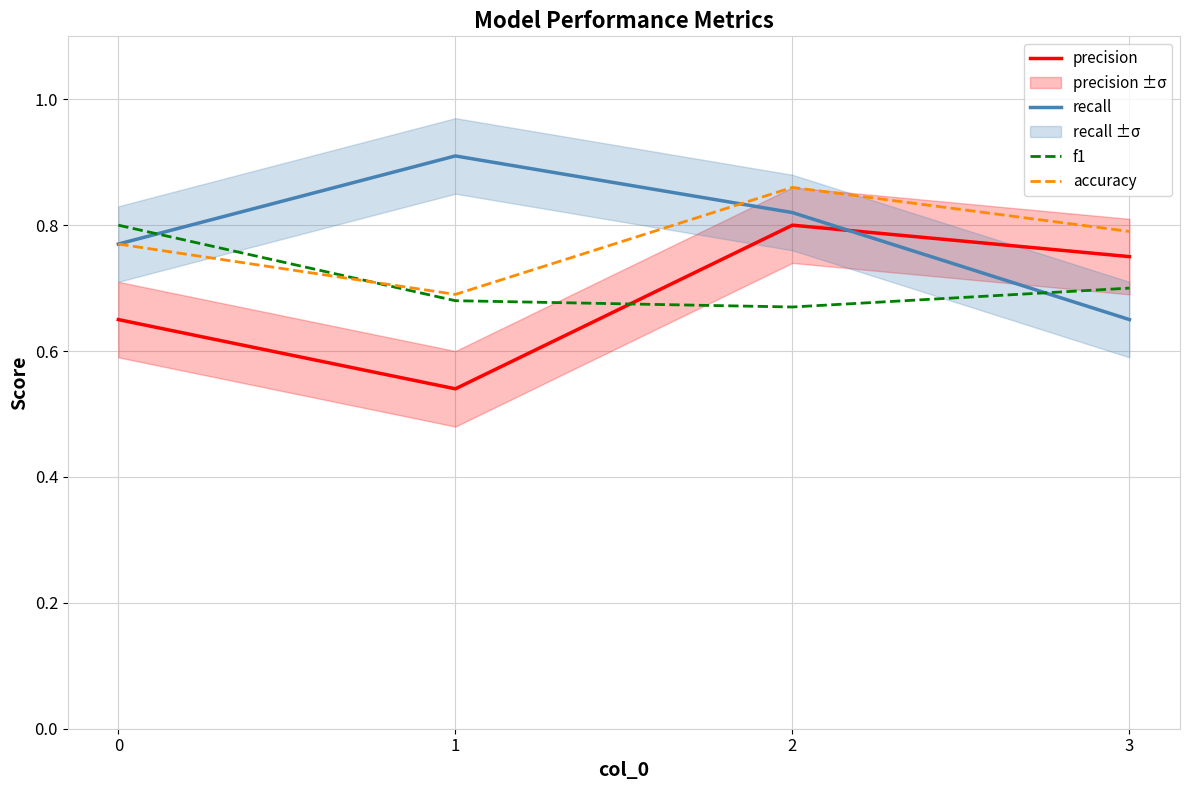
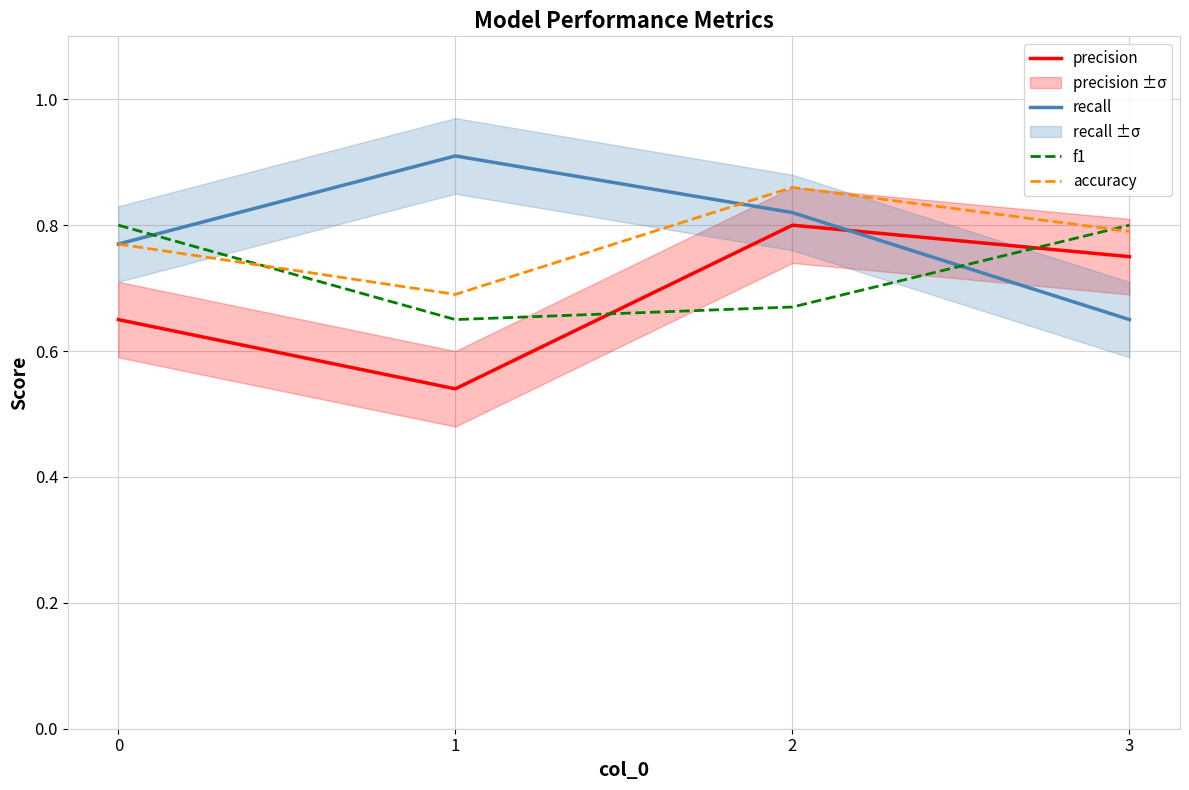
f1, 1: 0.68 -> 0.65
f1, 3: 0.7 -> 0.8
